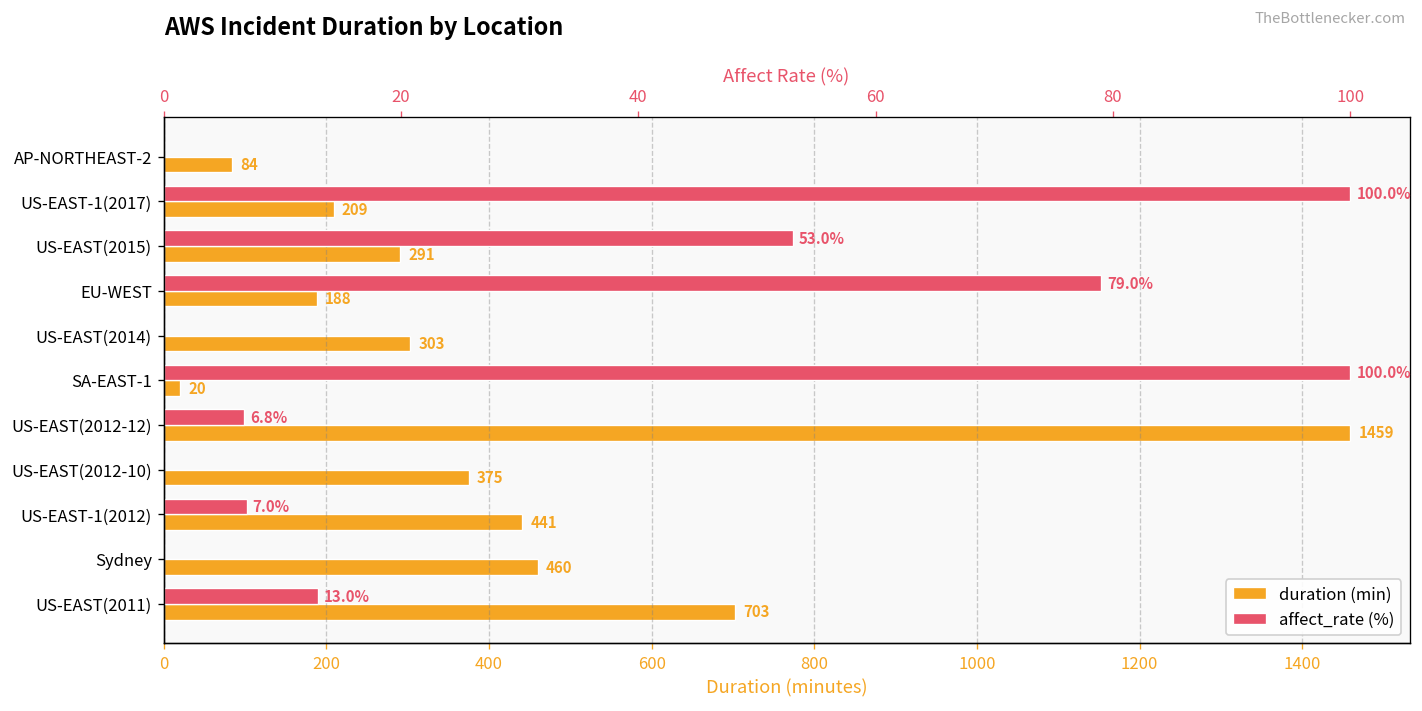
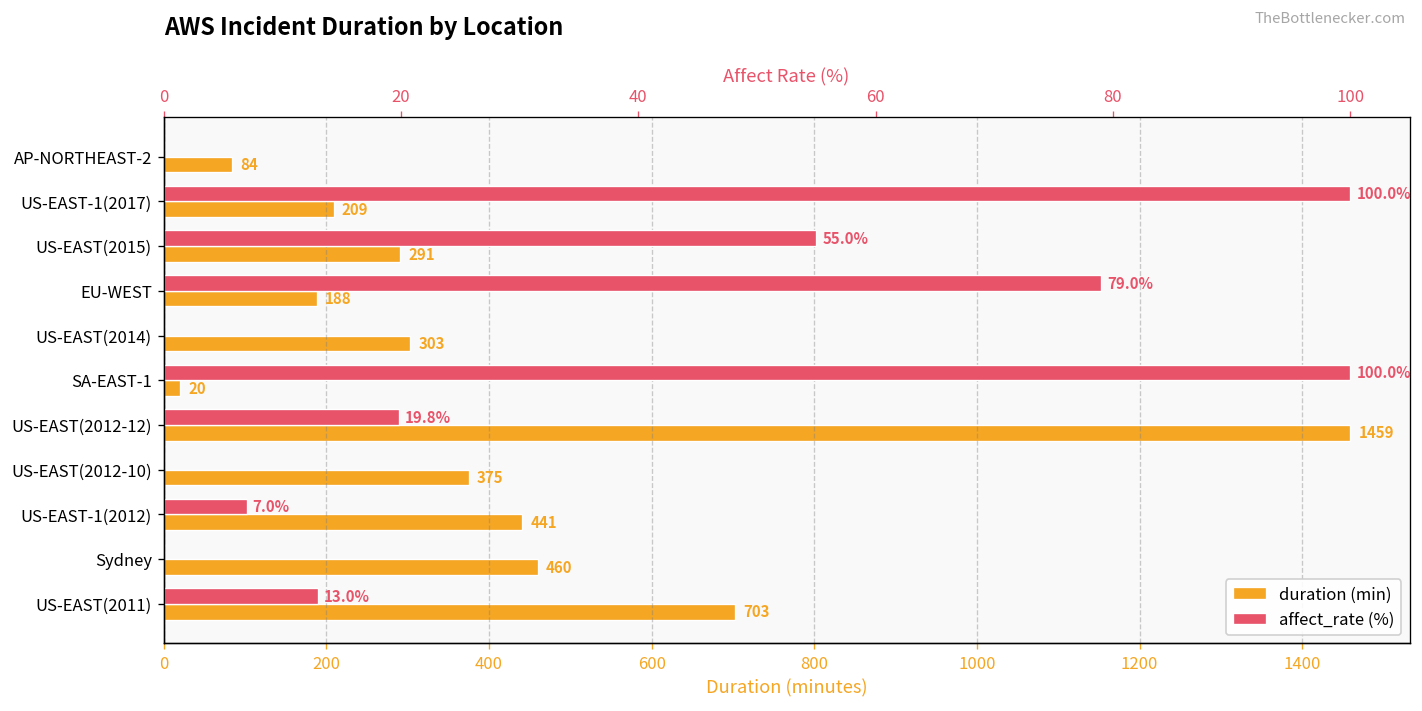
affect_rate (%), US-EAST(2015): 53.0% -> 55.0%
affect_rate (%), US-EAST(2012-12): 6.8% -> 19.8%
